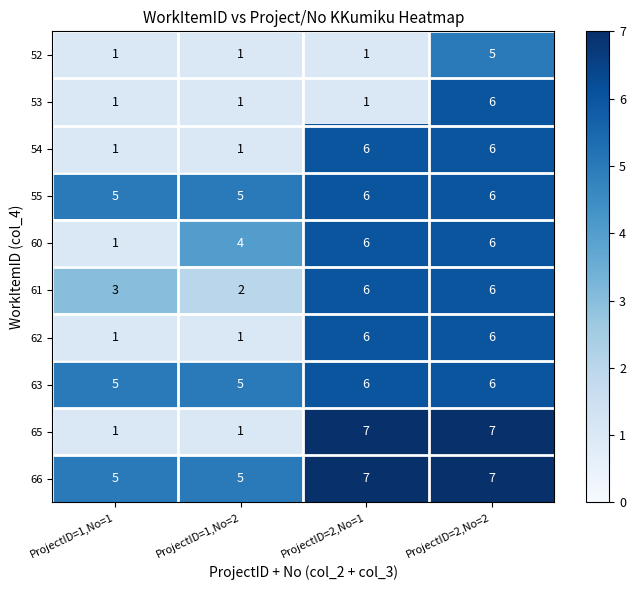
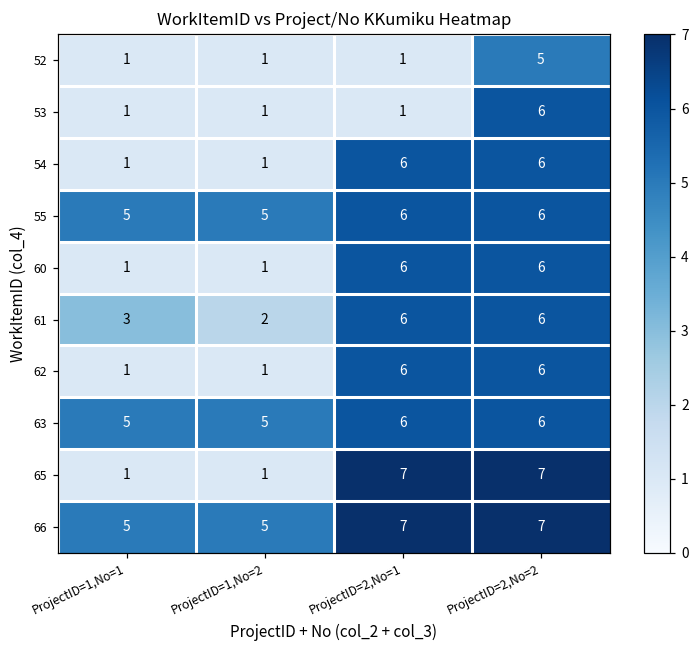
60, ProjectID=1,No=2: 4 -> 1
